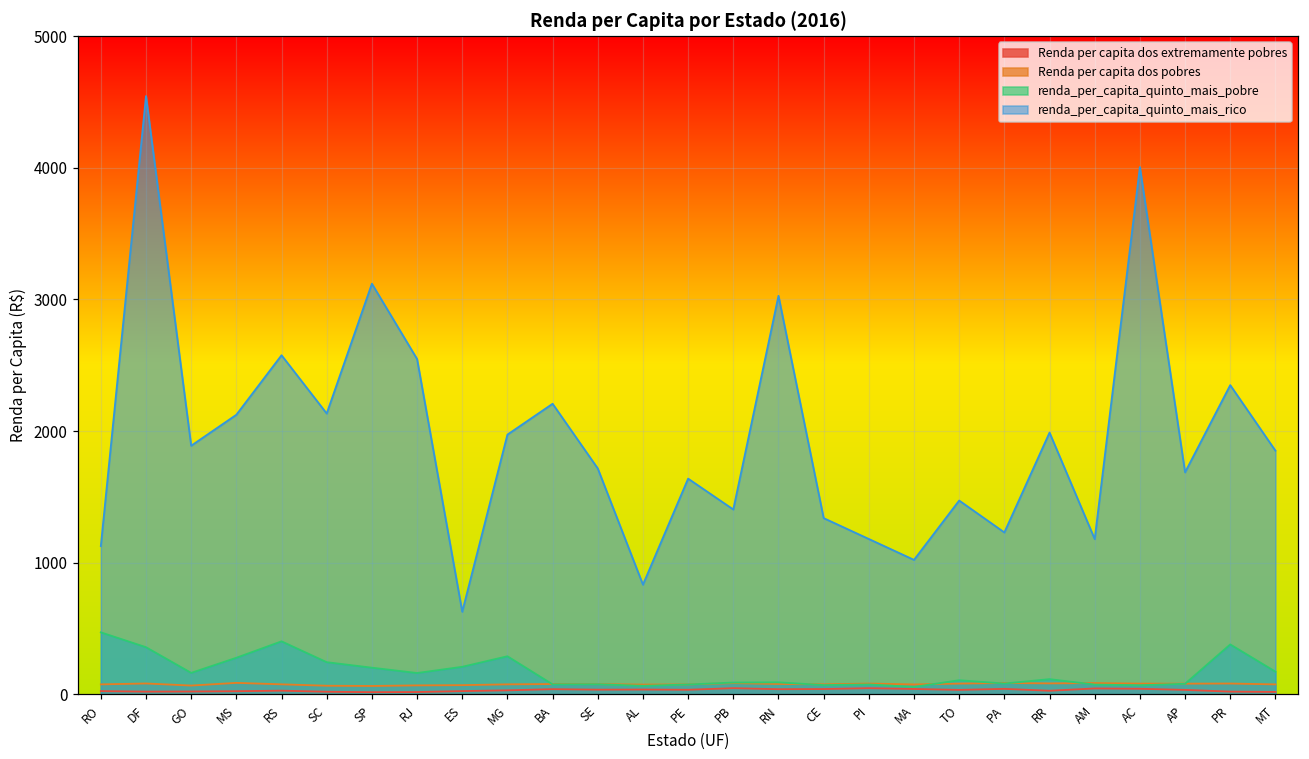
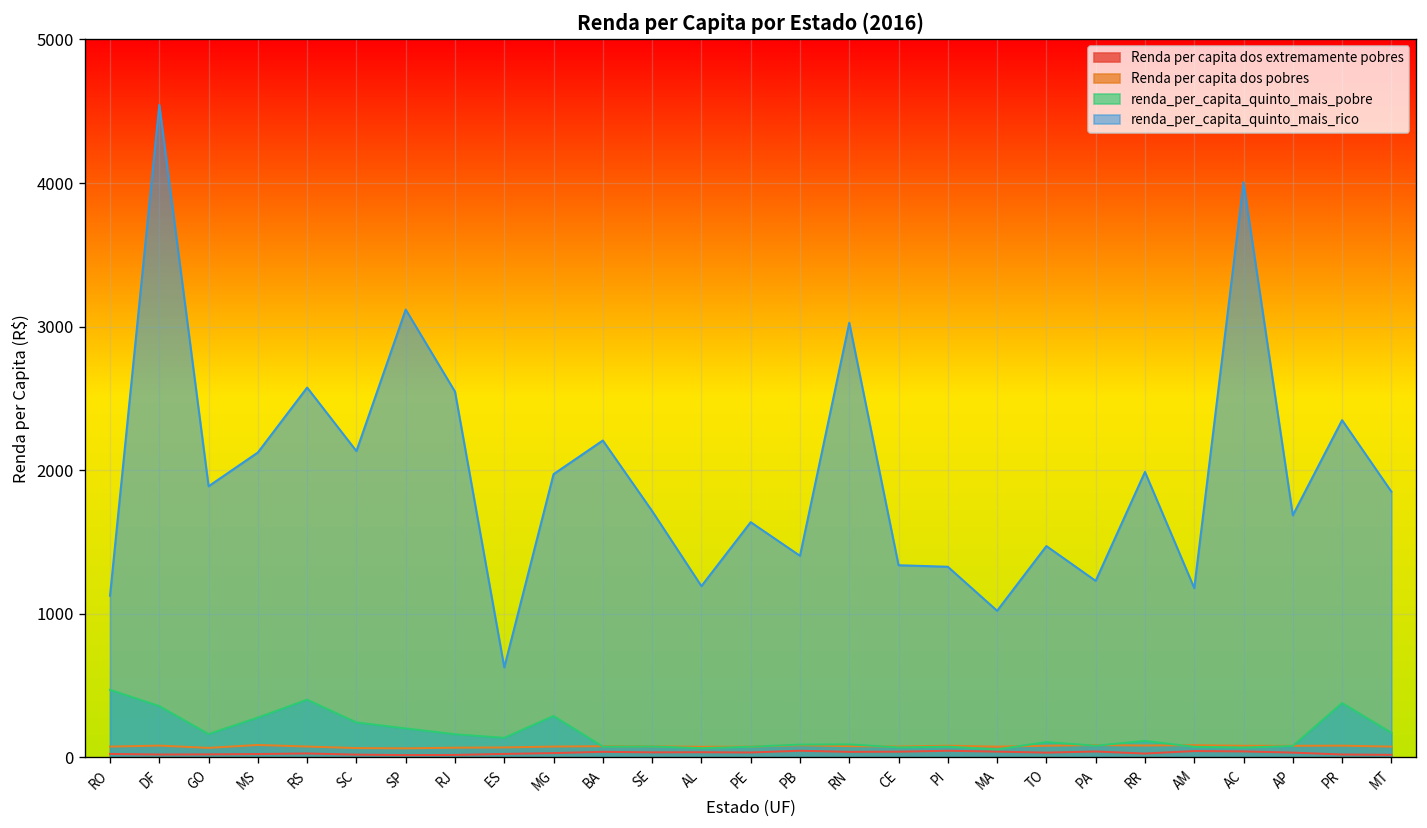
renda_per_capita_quinto_mais_pobre, ES: 210 -> 140
renda_per_capita_quinto_mais_rico, AL: 830 -> 1190
renda_per_capita_quinto_mais_rico, PI: 1180 -> 1330
